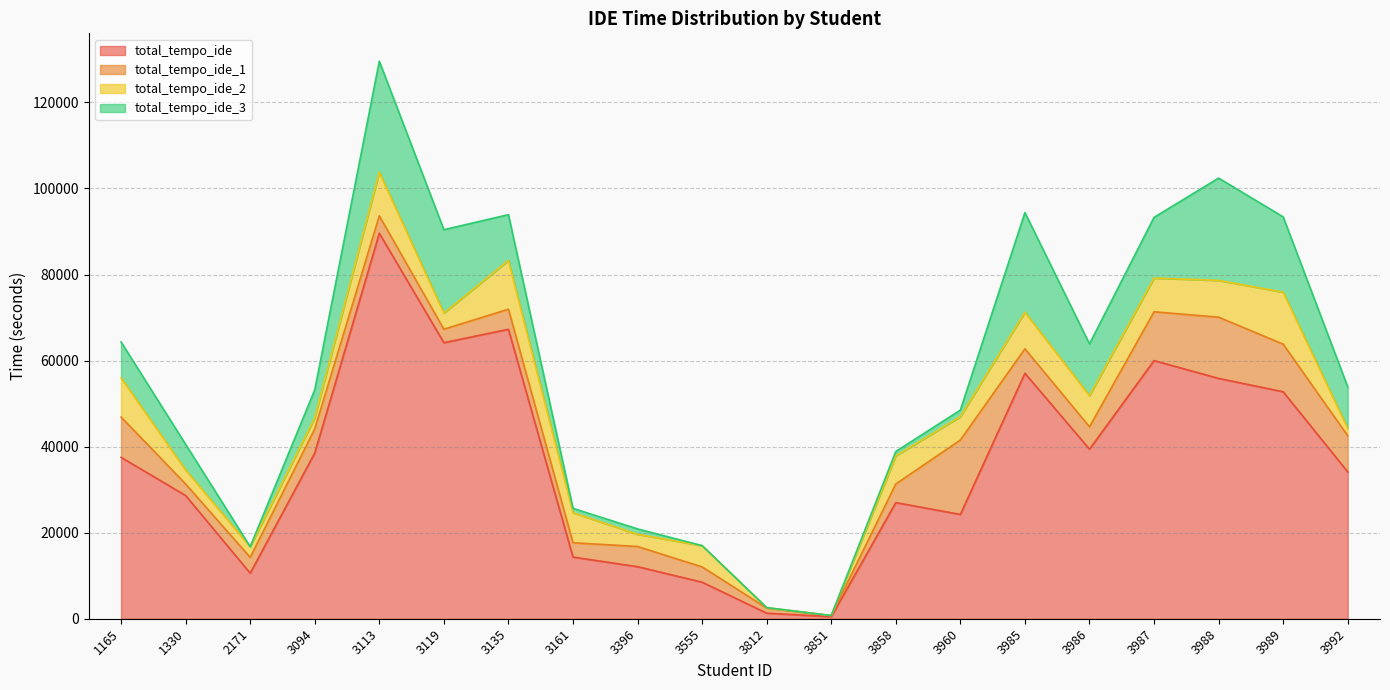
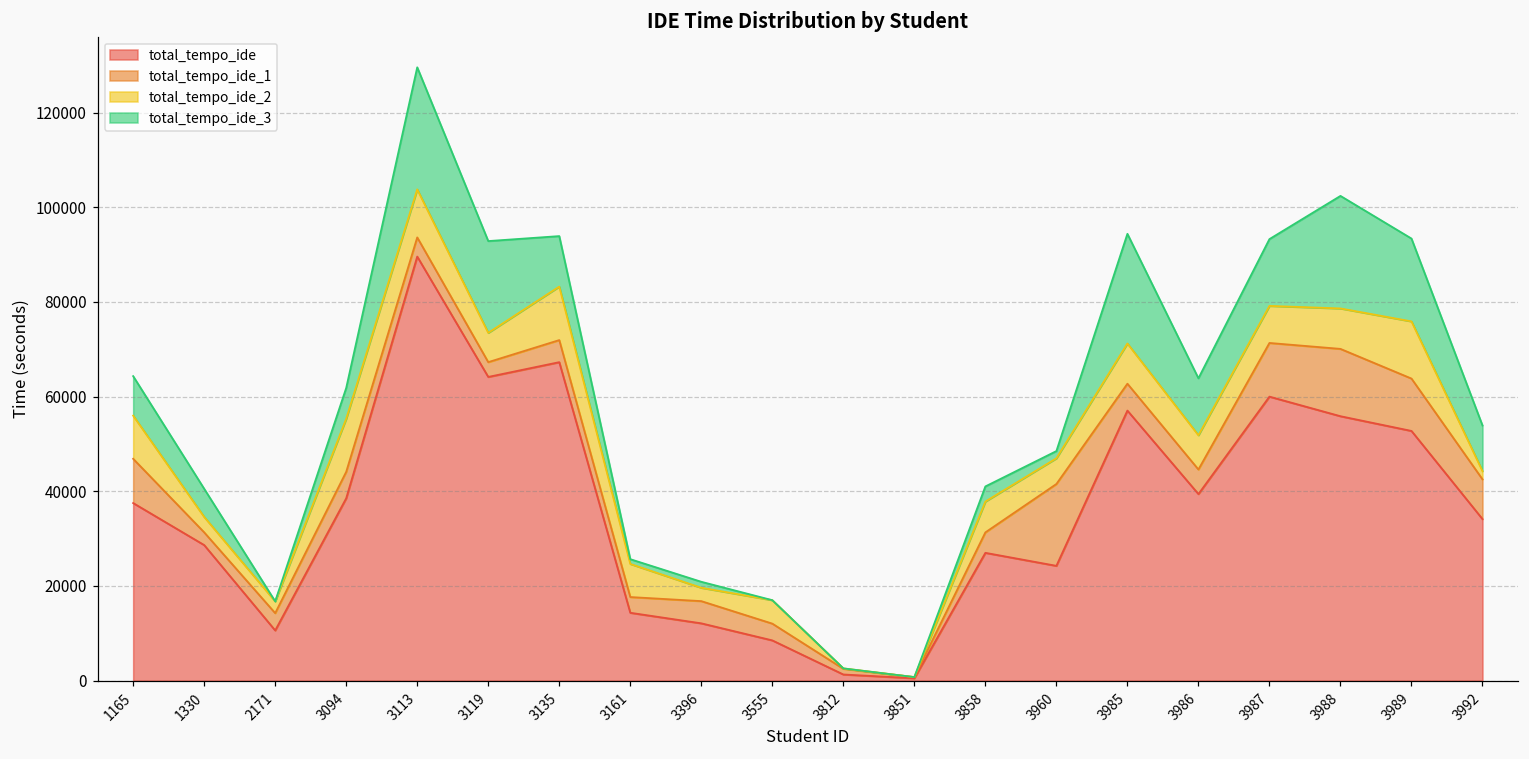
total_tempo_ide_2, 3094: 3000 -> 11000
total_tempo_ide_2, 3119: 4000 -> 6000
total_tempo_ide_3, 3858: 1000 -> 3000
